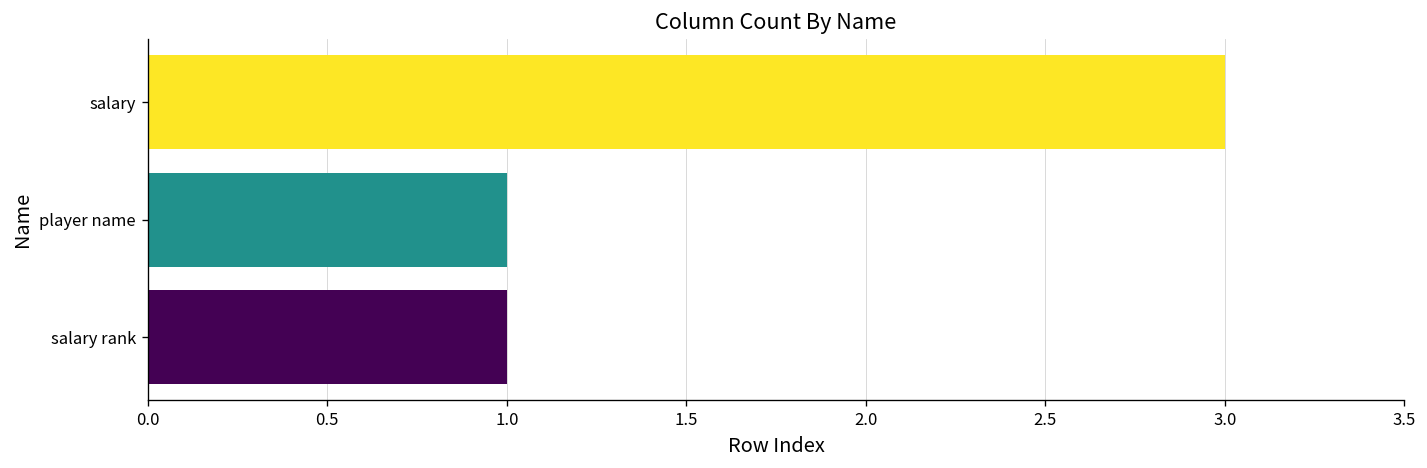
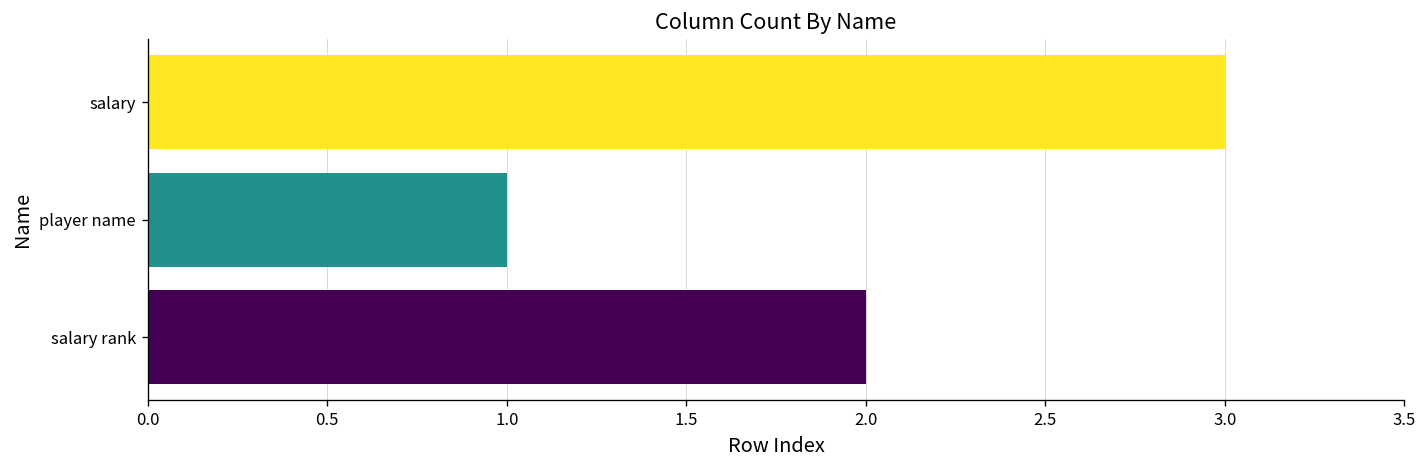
salary rank: 1 -> 2
